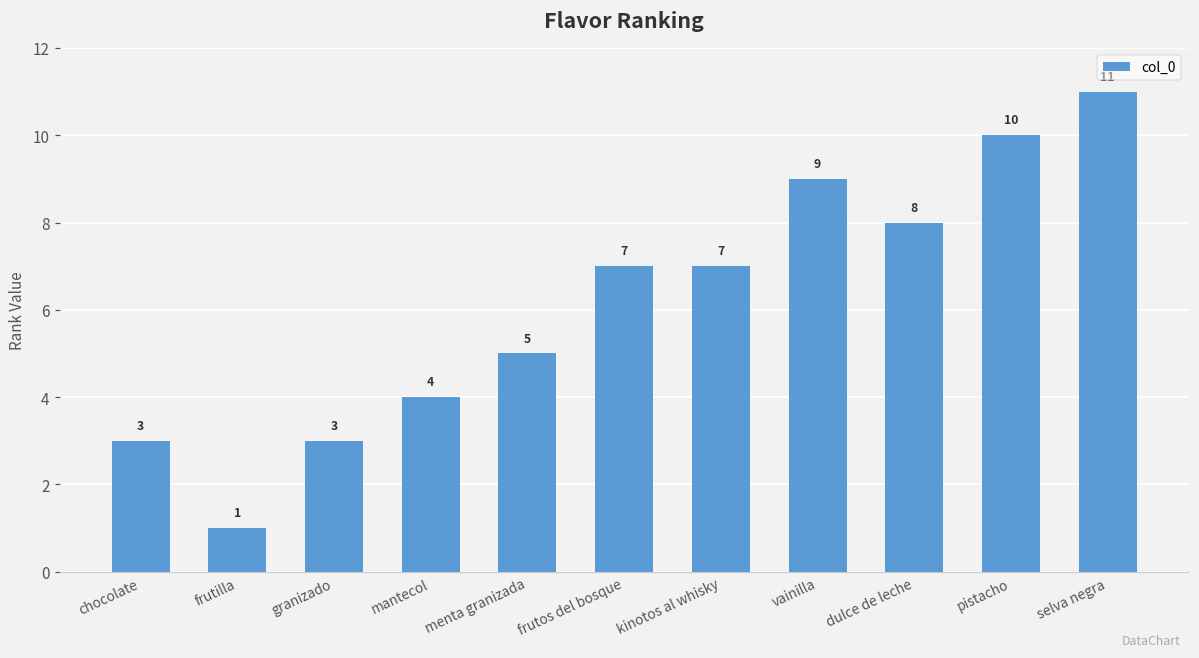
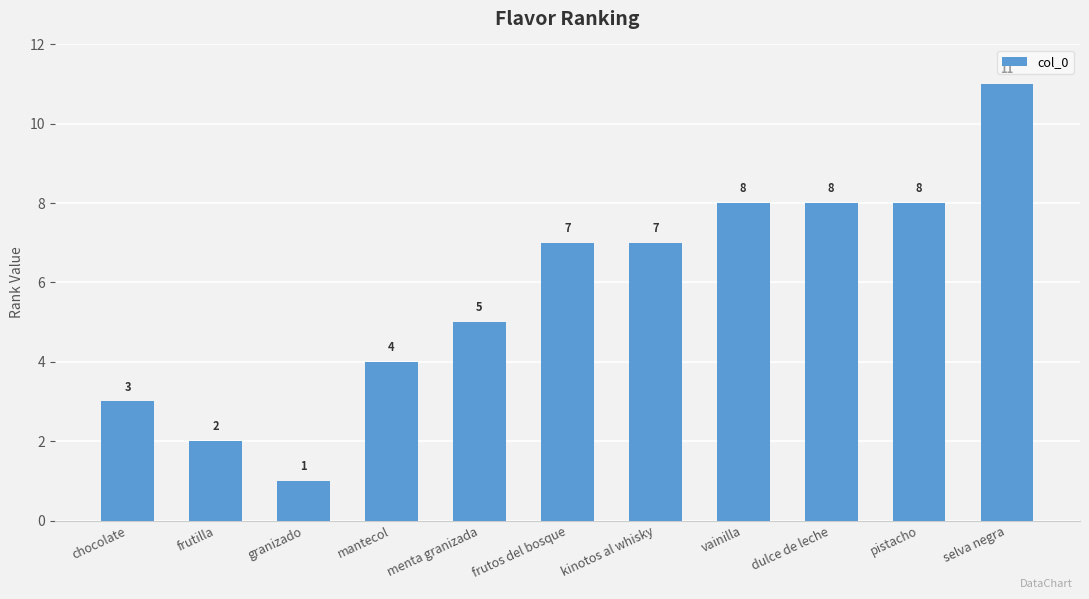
frutilla: 1 -> 2
granizado: 3 -> 1
vainilla: 9 -> 8
pistacho: 10 -> 8
